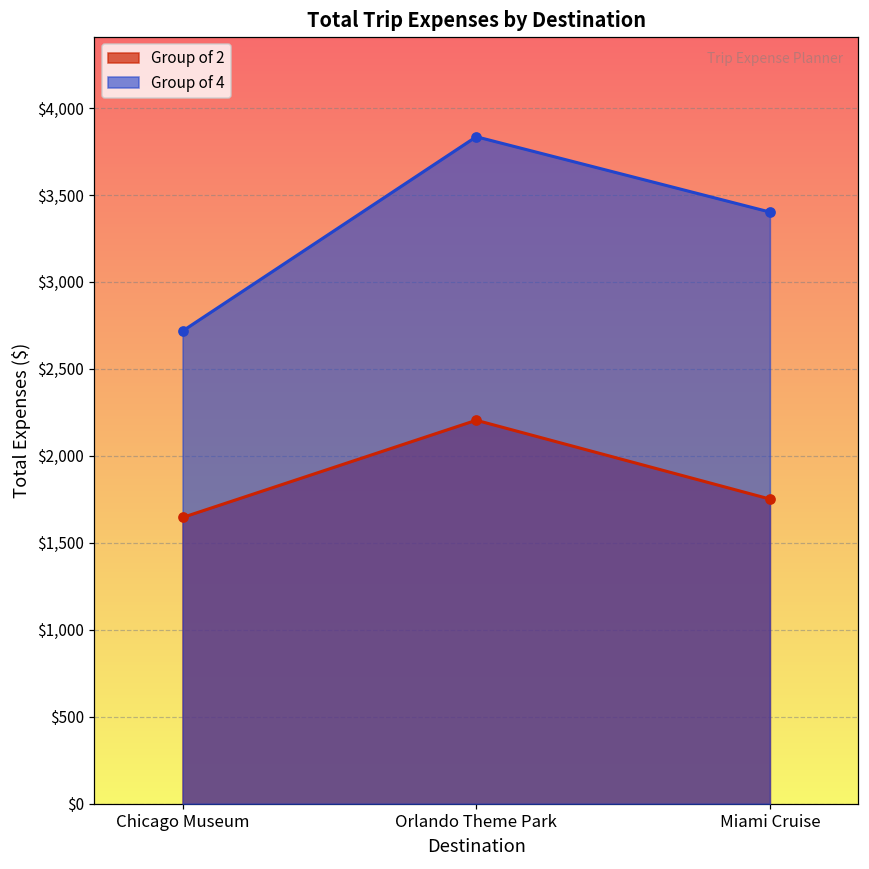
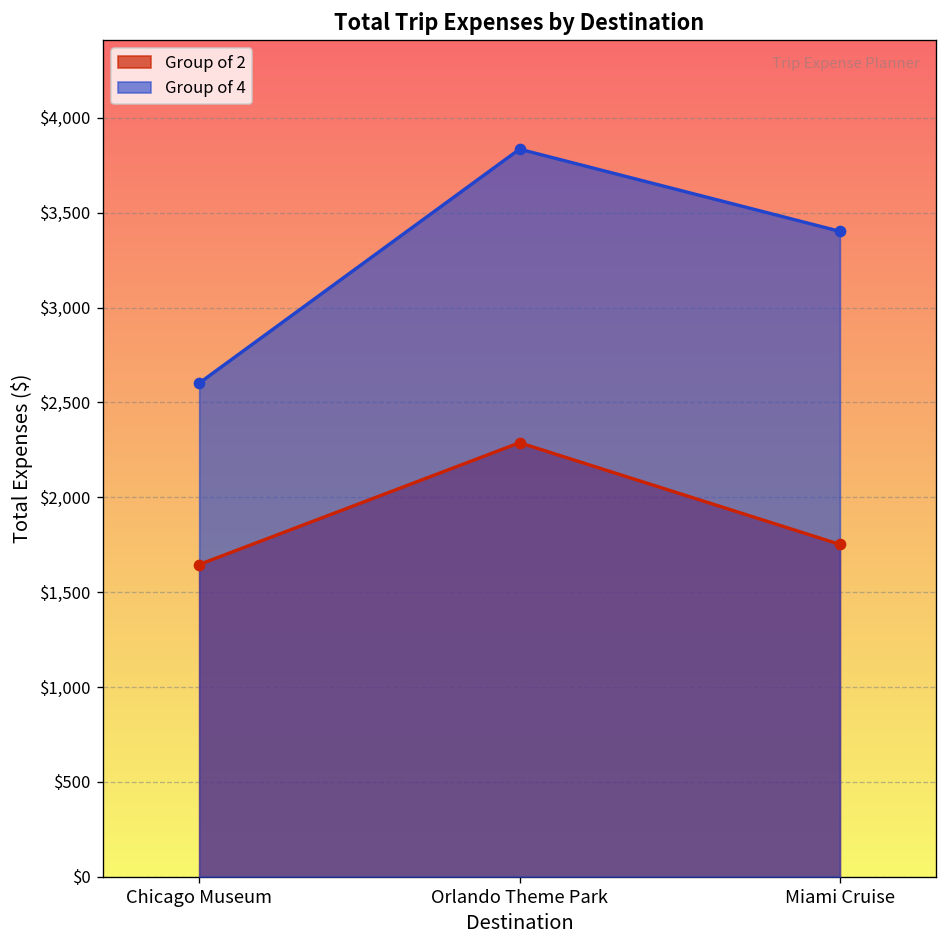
Group of 4, Chicago Museum: $2,720 -> $2,600
Group of 2, Orlando Theme Park: $2,210 -> $2,290
